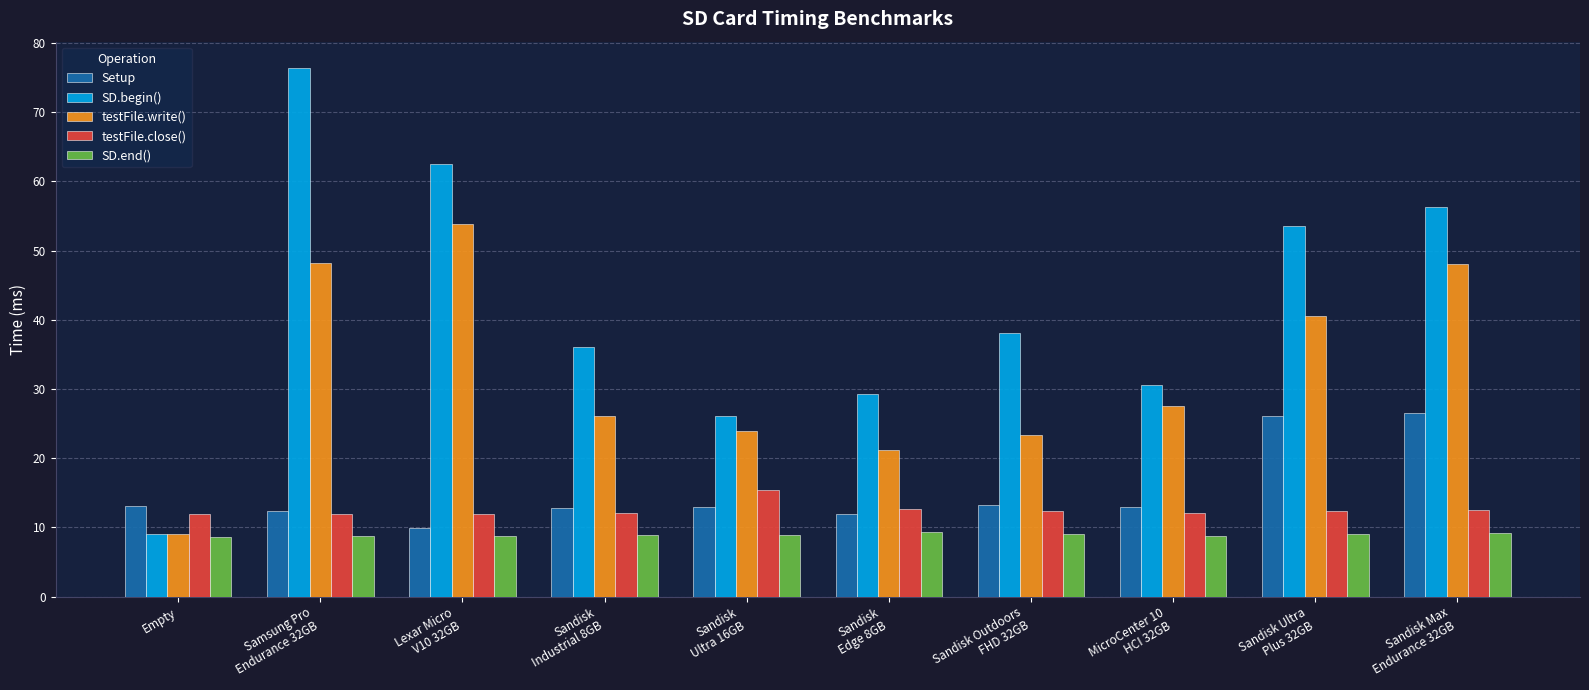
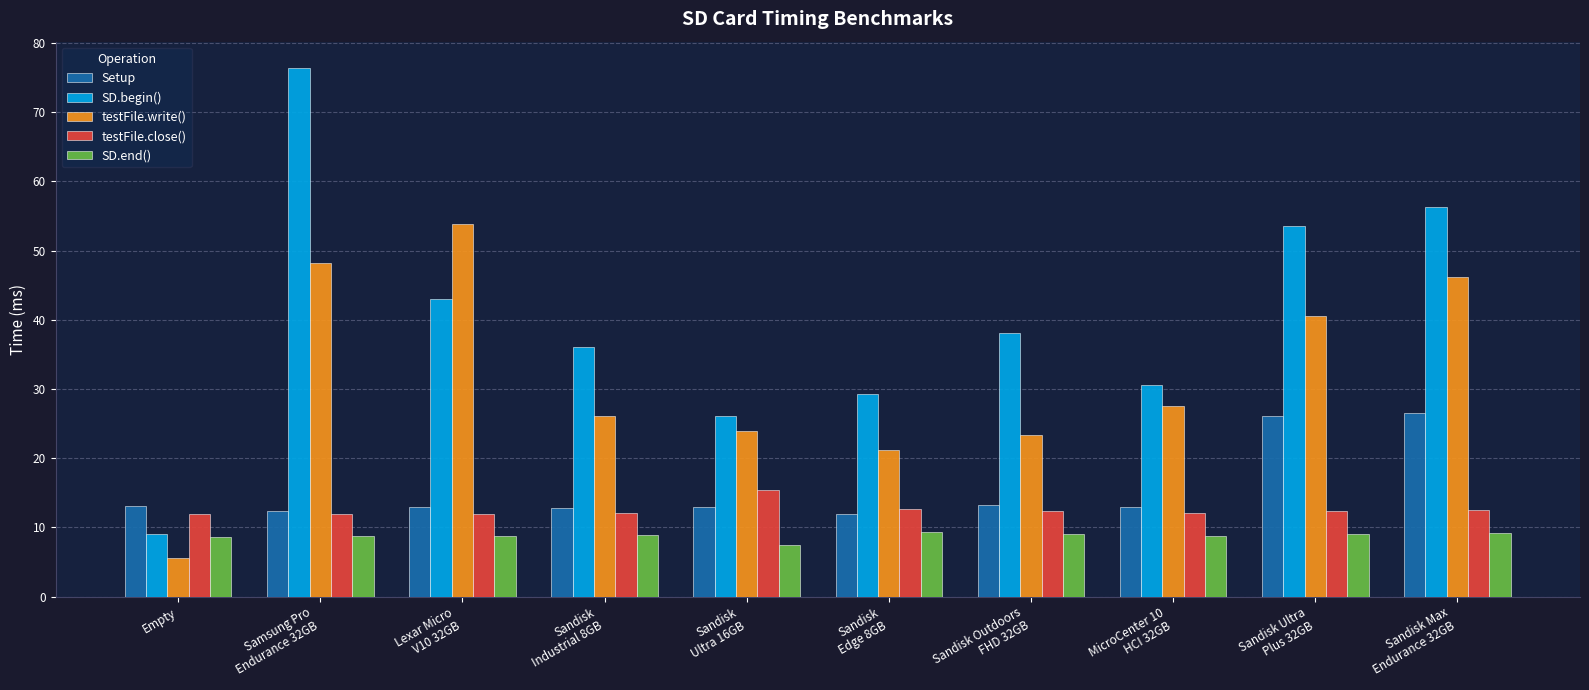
testFile.write(), Empty: 9 -> 6
Setup, Lexar Micro V10 32GB: 10 -> 13
SD.begin(), Lexar Micro V10 32GB: 62 -> 43
SD.end(), Sandisk Ultra 16GB: 9 -> 7
testFile.write(), Sandisk Max Endurance 32GB: 48 -> 46
